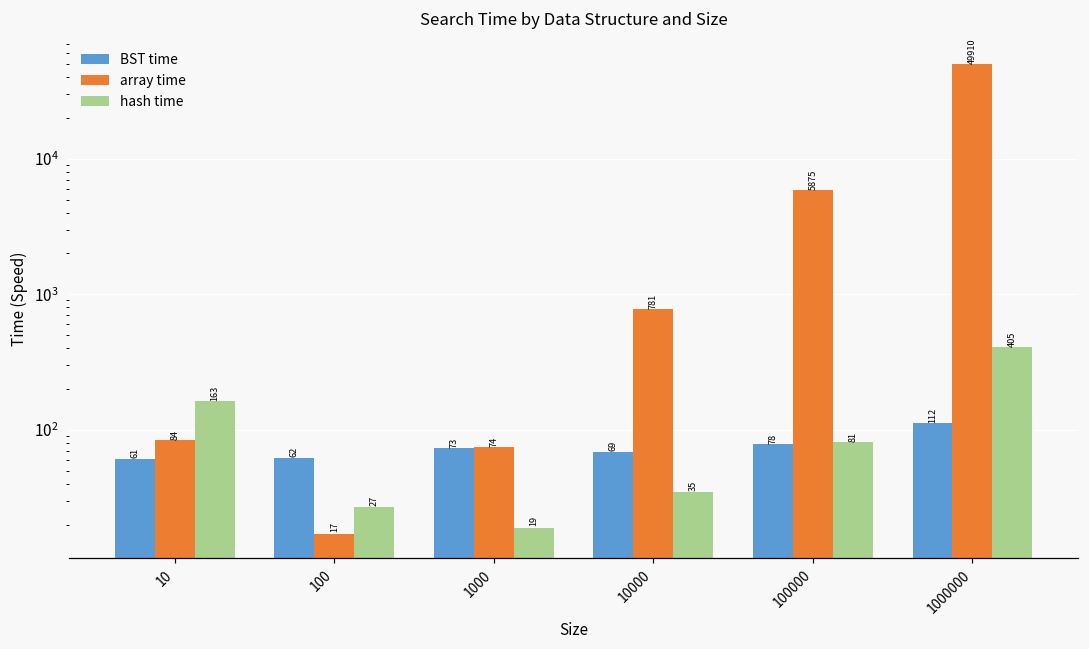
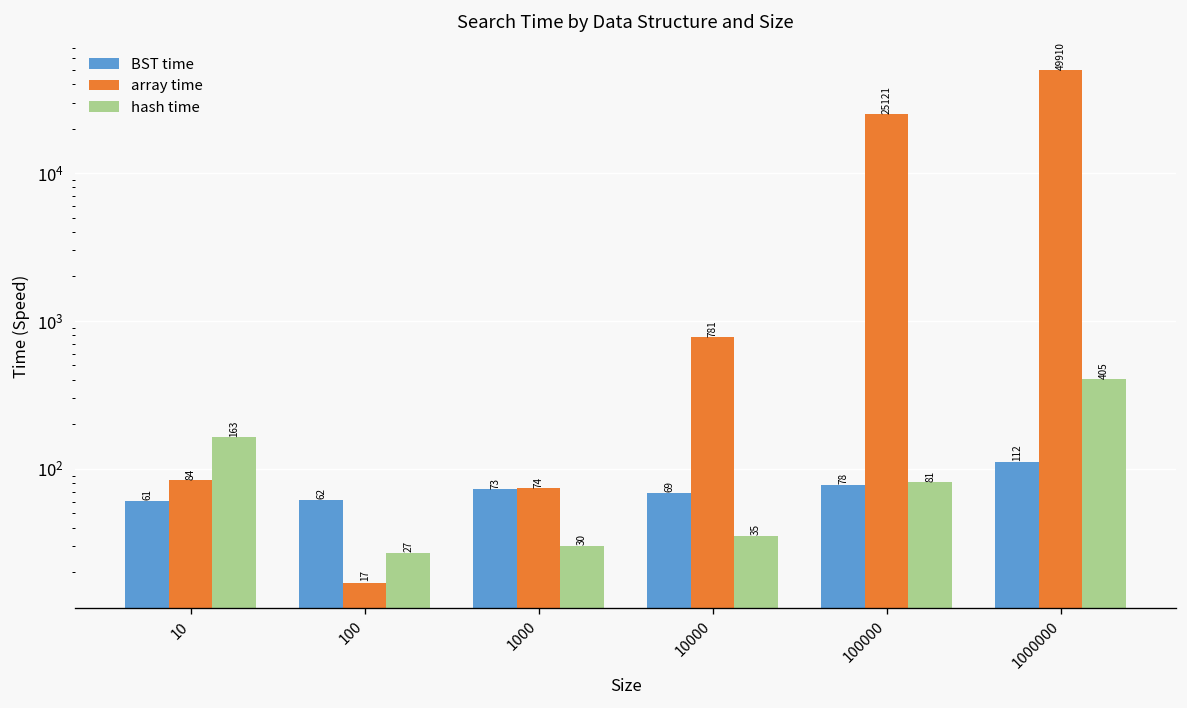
hash time, 1000: 19 -> 30
array time, 100000: 5875 -> 25121
